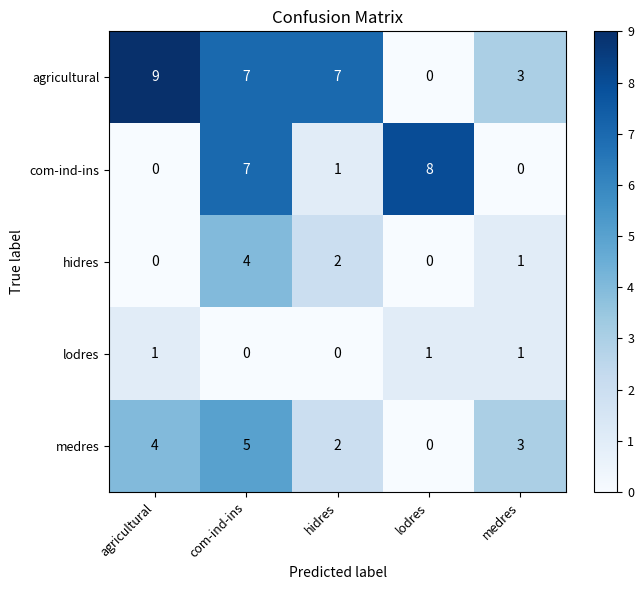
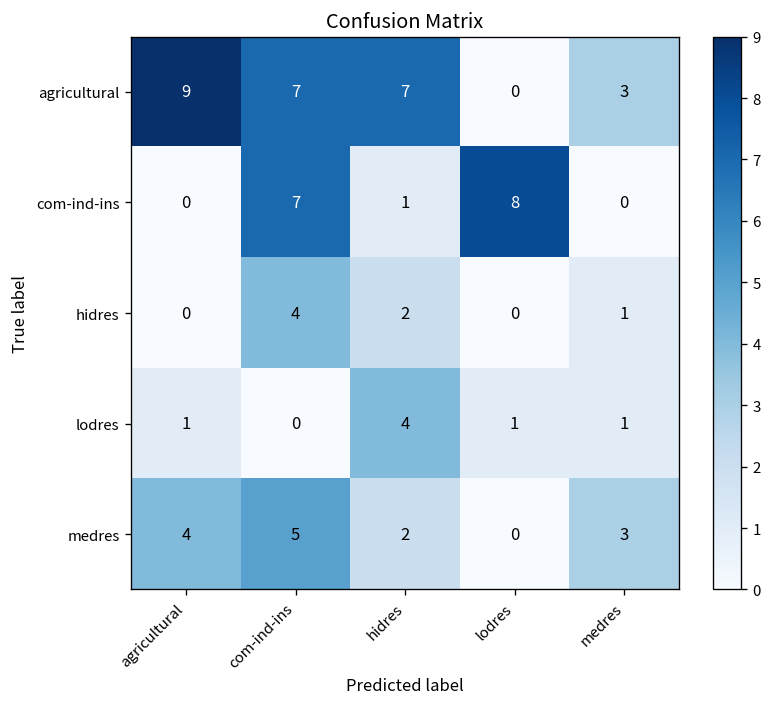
lodres, hidres: 0 -> 4
